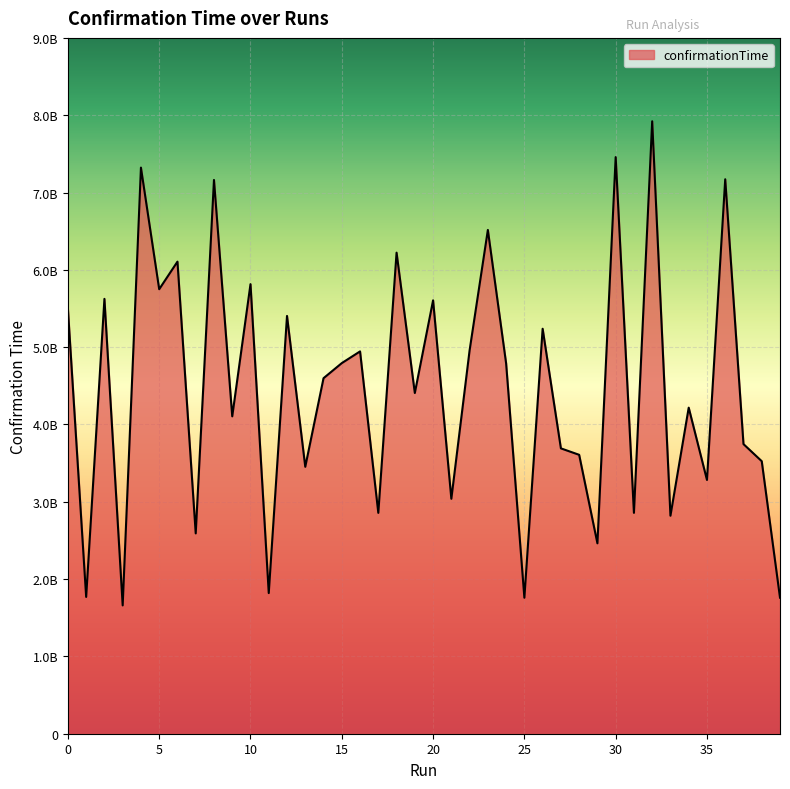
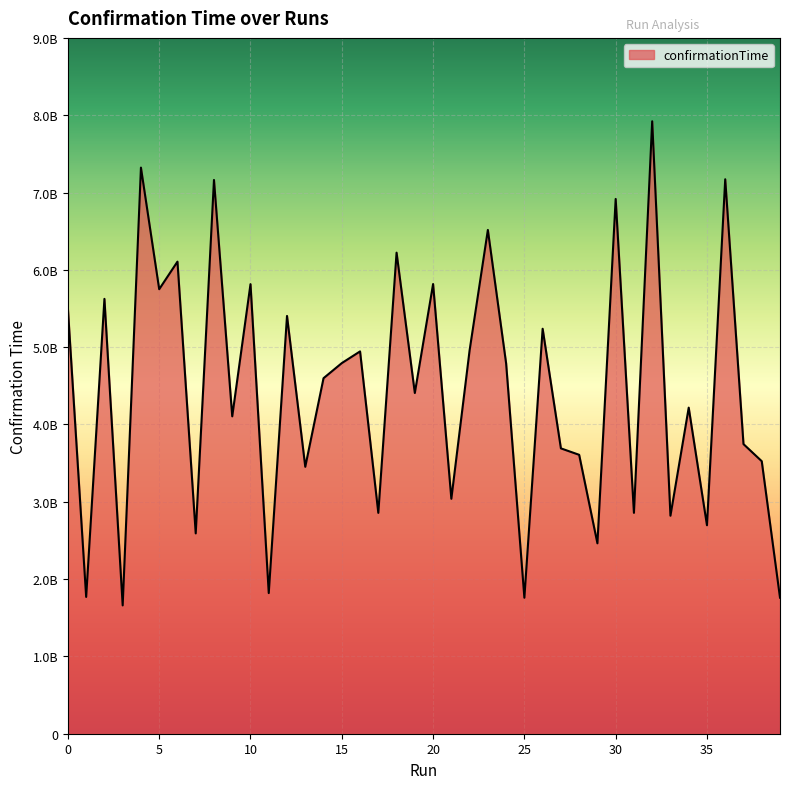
20: 5600000000 -> 5800000000
30: 7500000000 -> 6900000000
35: 3300000000 -> 2700000000
